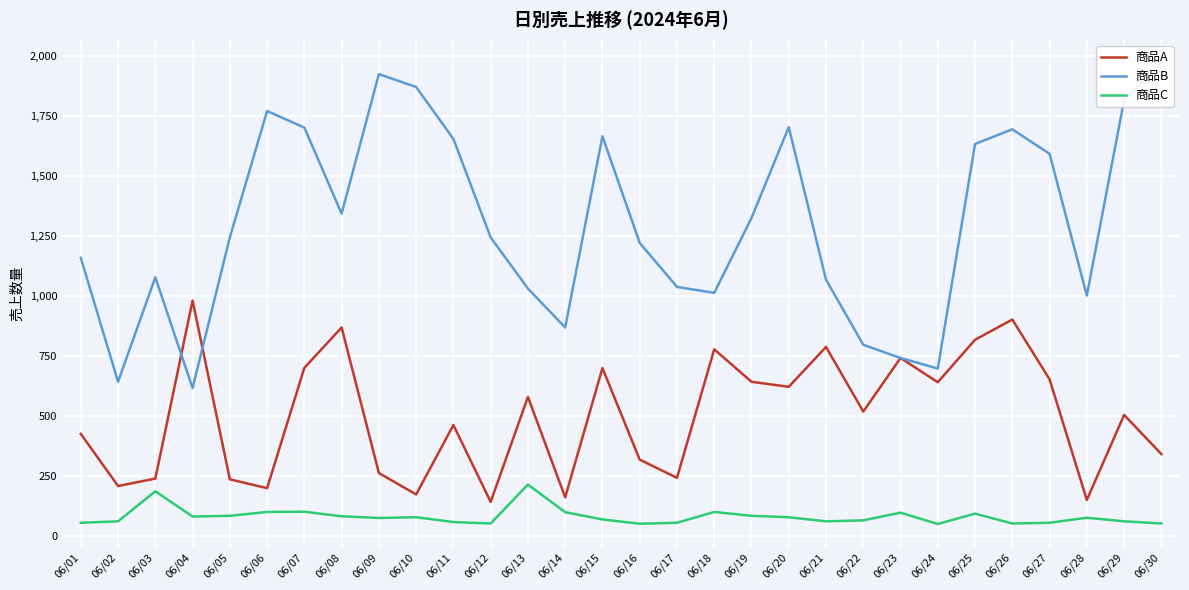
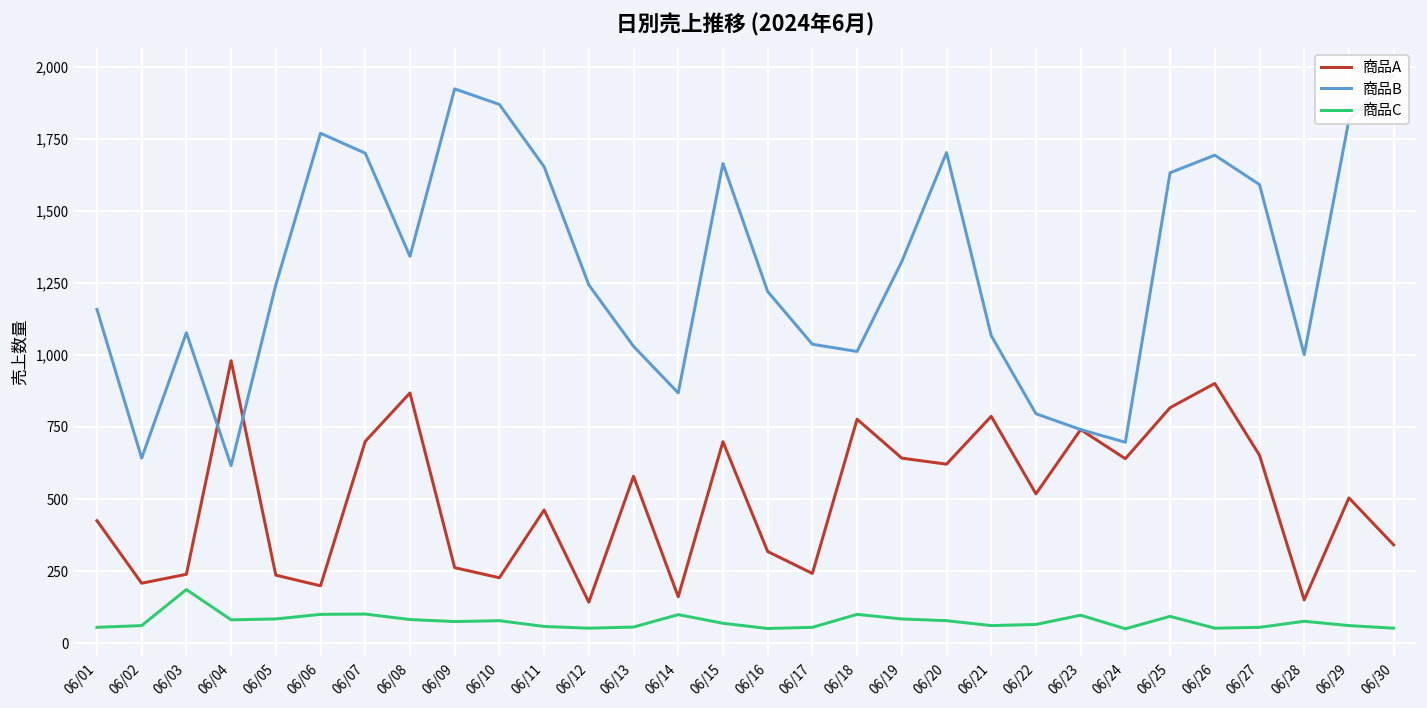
商品A, 06/10: 170 -> 230
商品C, 06/13: 210 -> 60
